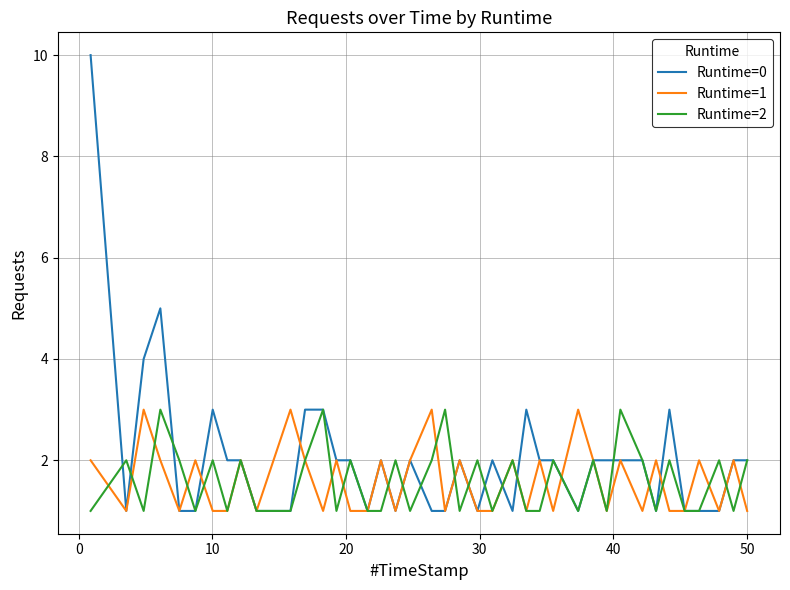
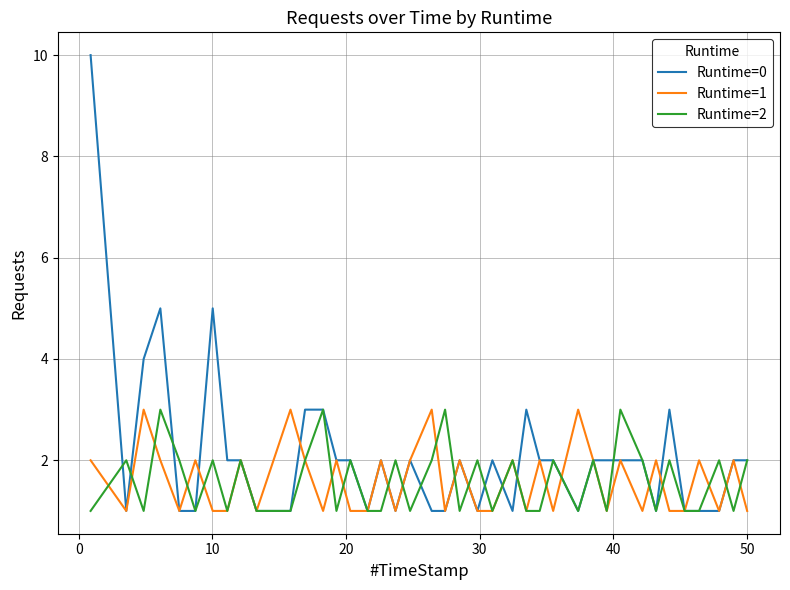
Runtime=0, 10: 3 -> 5
